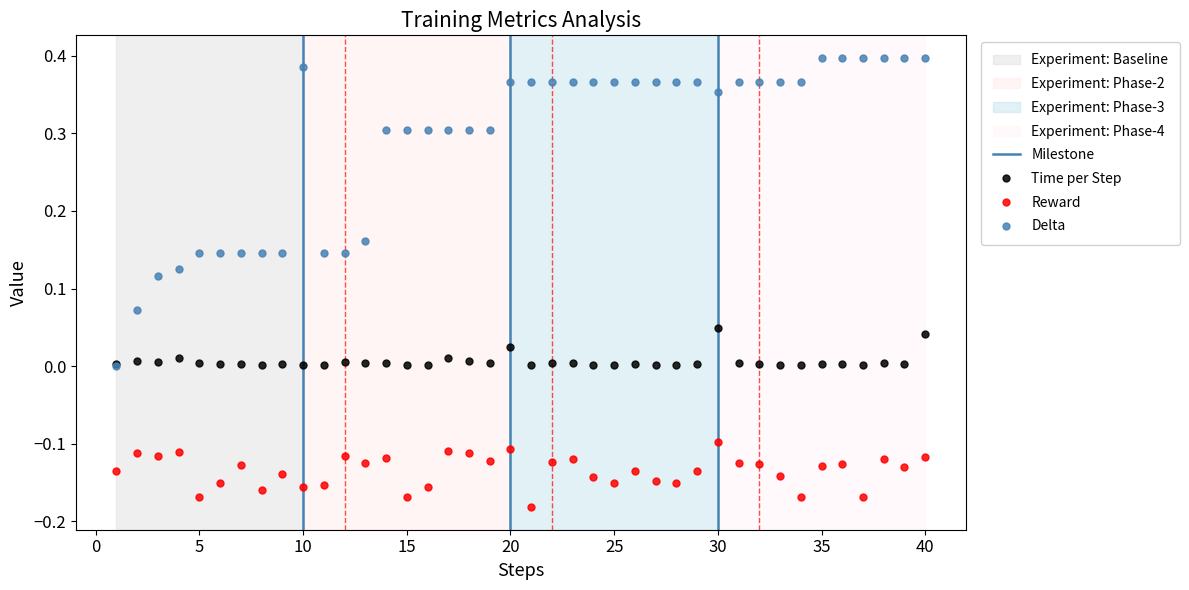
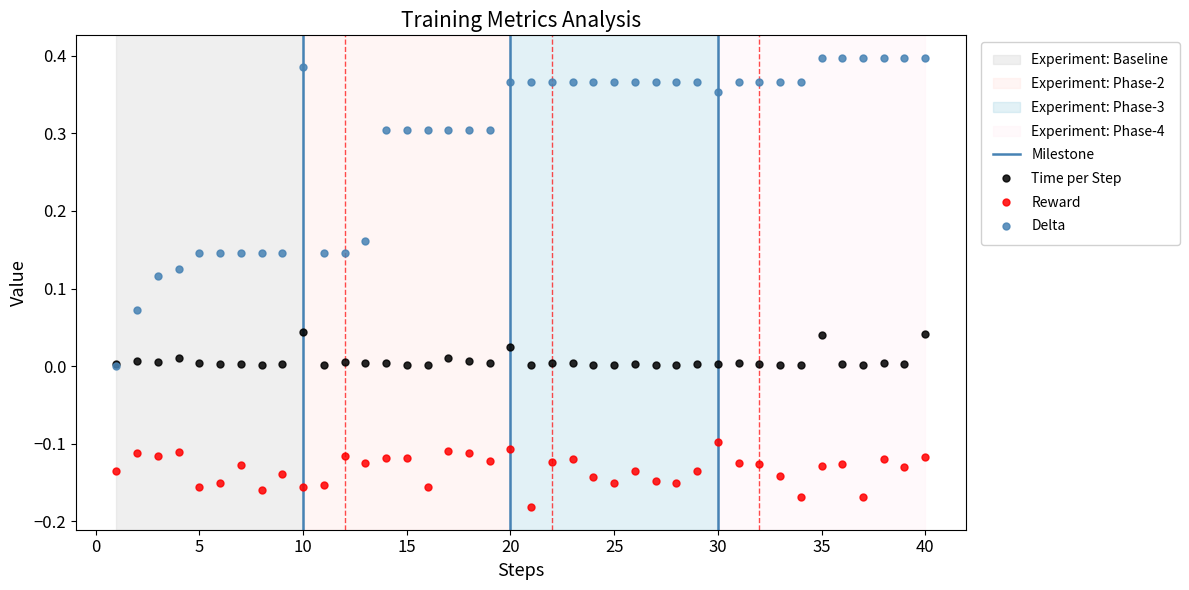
Reward, 5: -0.17 -> -0.16
Time per Step, 10: 0.00 -> 0.04
Reward, 15: -0.17 -> -0.12
Time per Step, 30: 0.05 -> 0.00
Time per Step, 35: 0.00 -> 0.04
